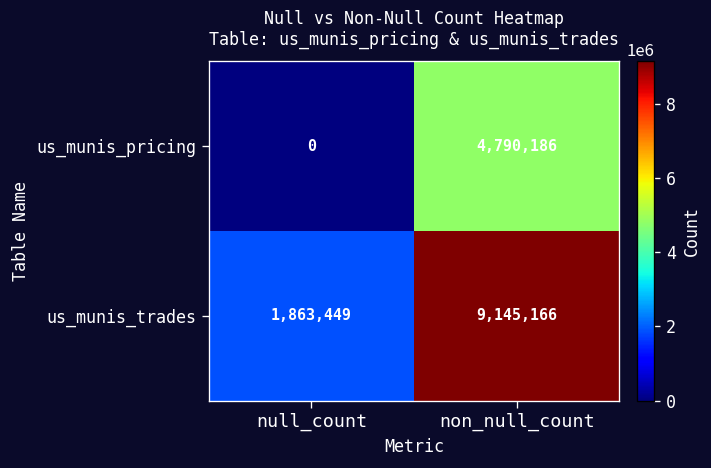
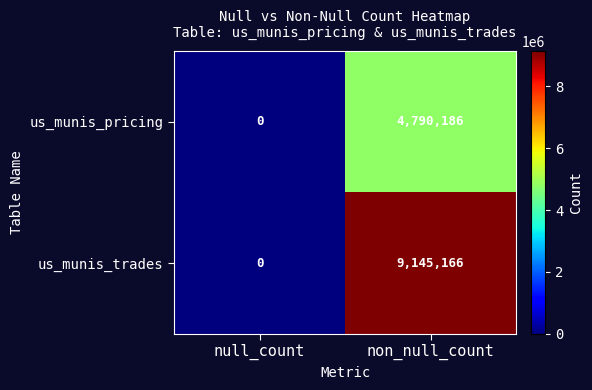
us_munis_trades, null_count: 1,863,449 -> 0
